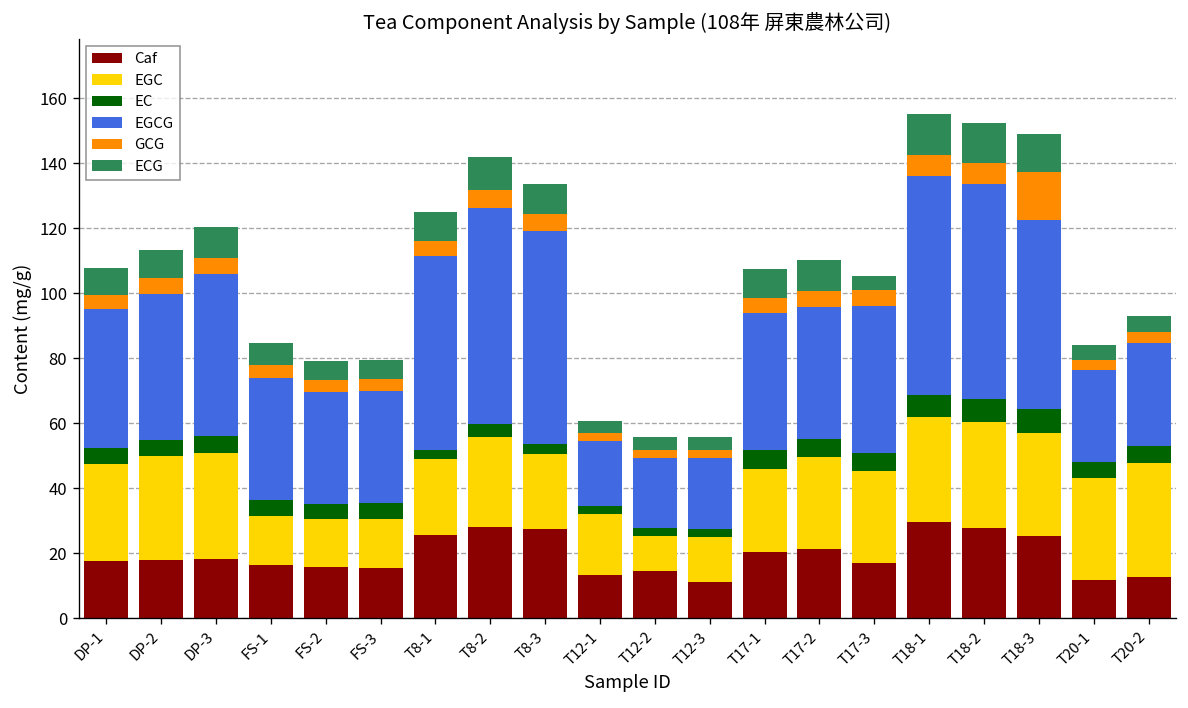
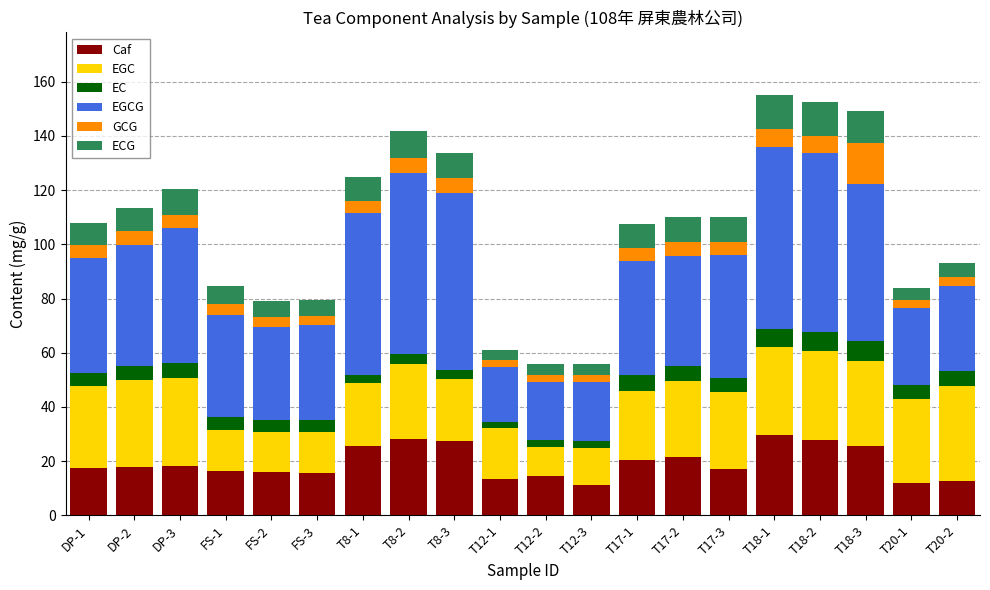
ECG, T17-3: 4 -> 9
